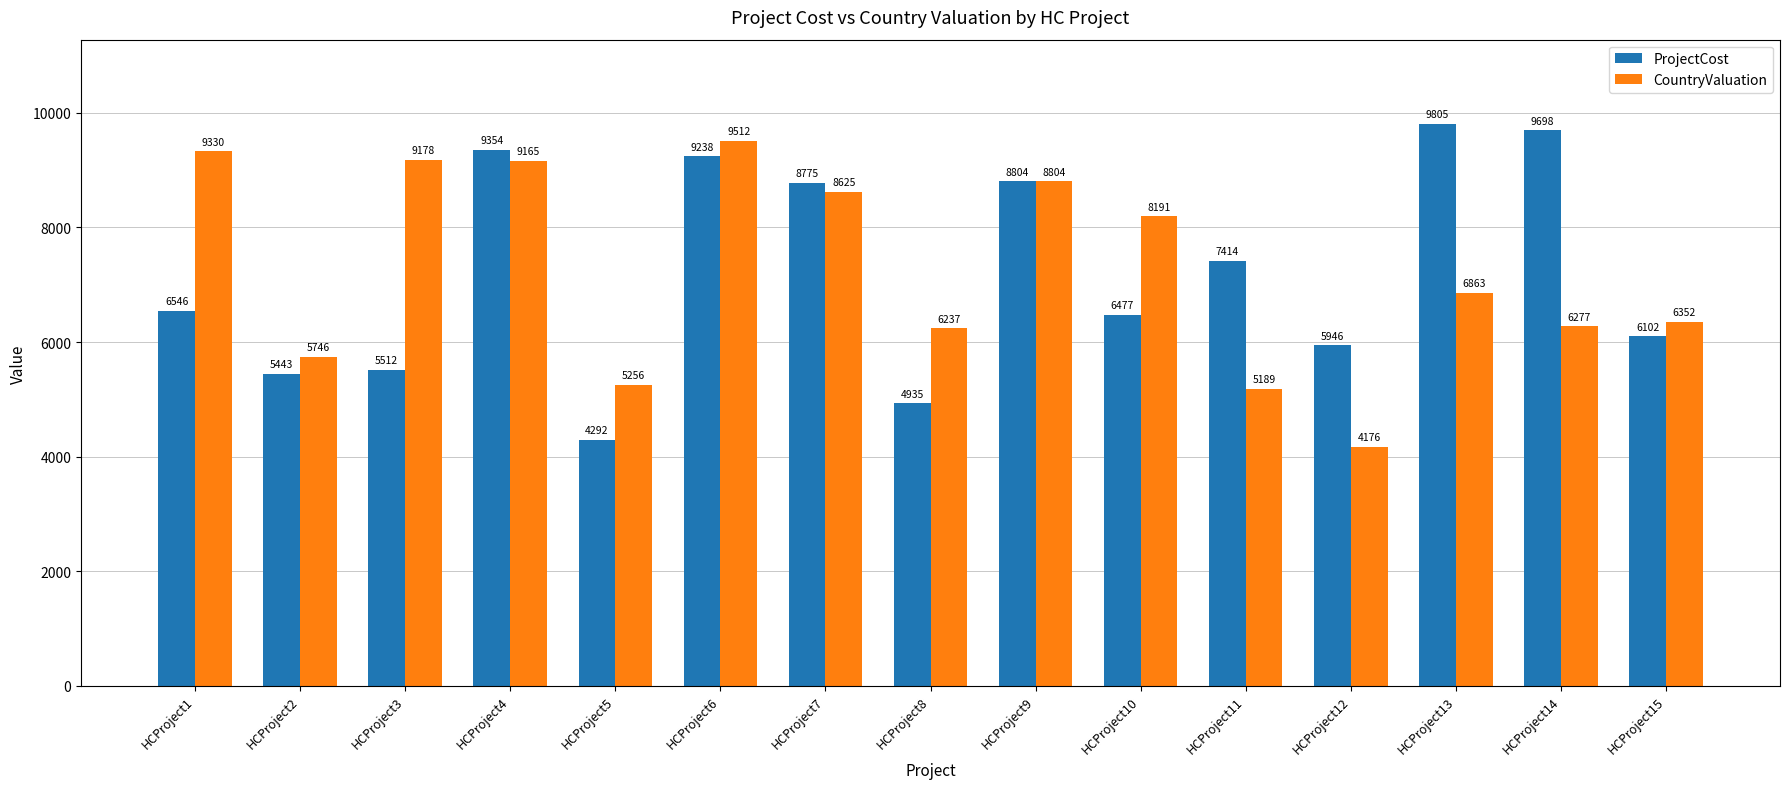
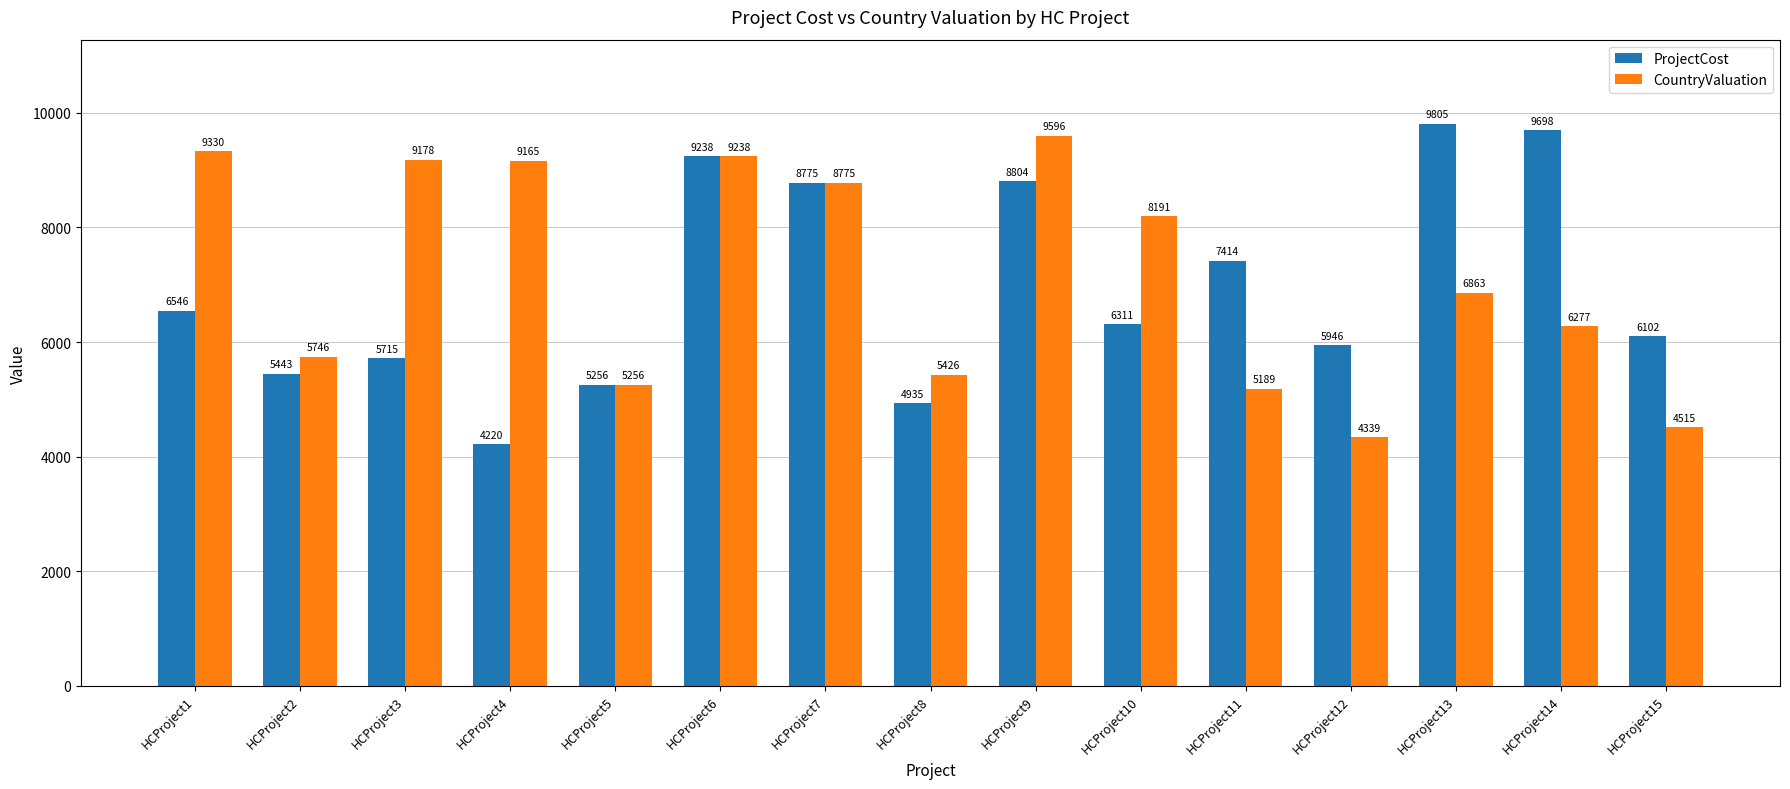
ProjectCost, HCProject3: 5512 -> 5715
ProjectCost, HCProject4: 9354 -> 4220
ProjectCost, HCProject5: 4292 -> 5256
CountryValuation, HCProject6: 9512 -> 9238
CountryValuation, HCProject7: 8625 -> 8775
CountryValuation, HCProject8: 6237 -> 5426
CountryValuation, HCProject9: 8804 -> 9596
ProjectCost, HCProject10: 6477 -> 6311
CountryValuation, HCProject12: 4176 -> 4339
CountryValuation, HCProject15: 6352 -> 4515
